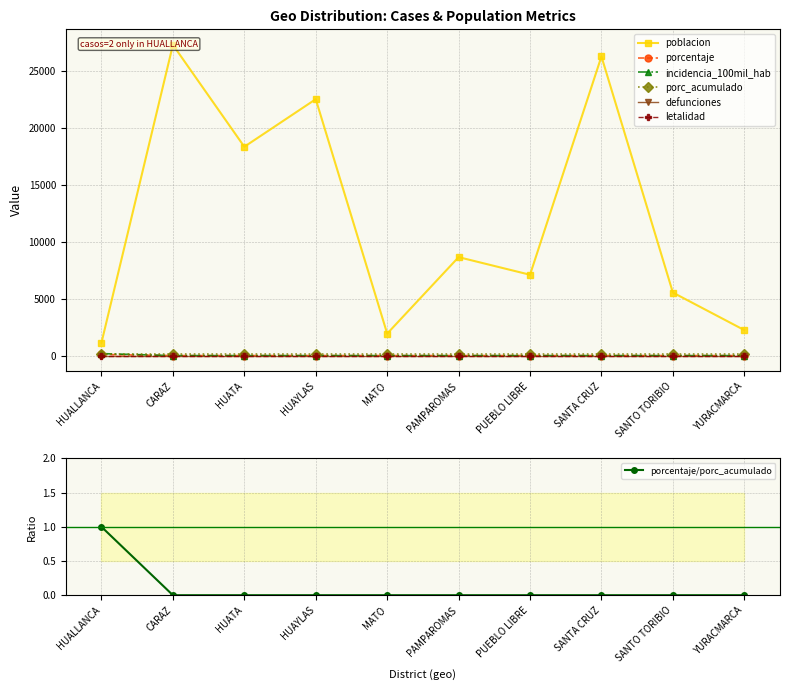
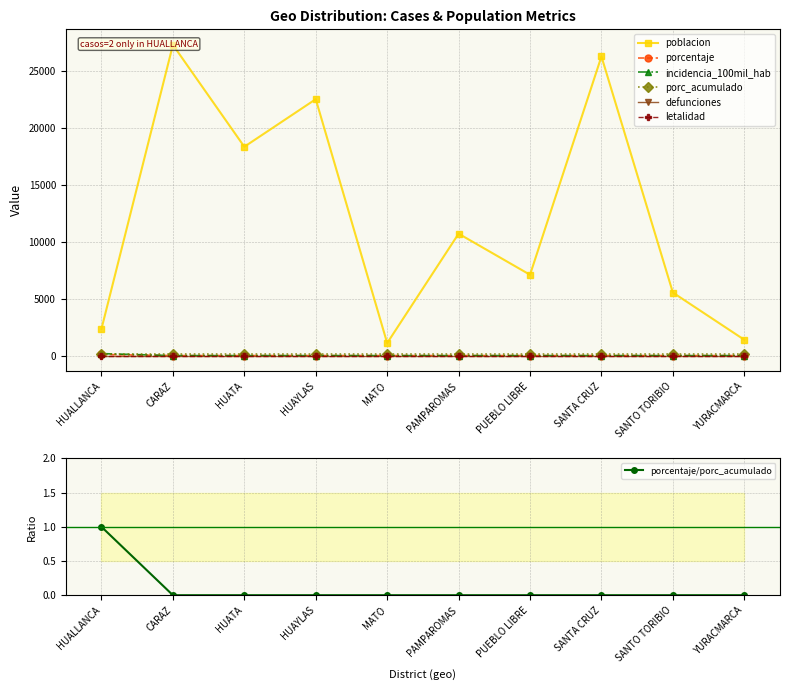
Geo Distribution: Cases & Population Metrics, poblacion, HUALLANCA: 1100 -> 2300
Geo Distribution: Cases & Population Metrics, poblacion, MATO: 1900 -> 1100
Geo Distribution: Cases & Population Metrics, poblacion, PAMPAROMAS: 8600 -> 10700
Geo Distribution: Cases & Population Metrics, poblacion, YURACMARCA: 2200 -> 1400
